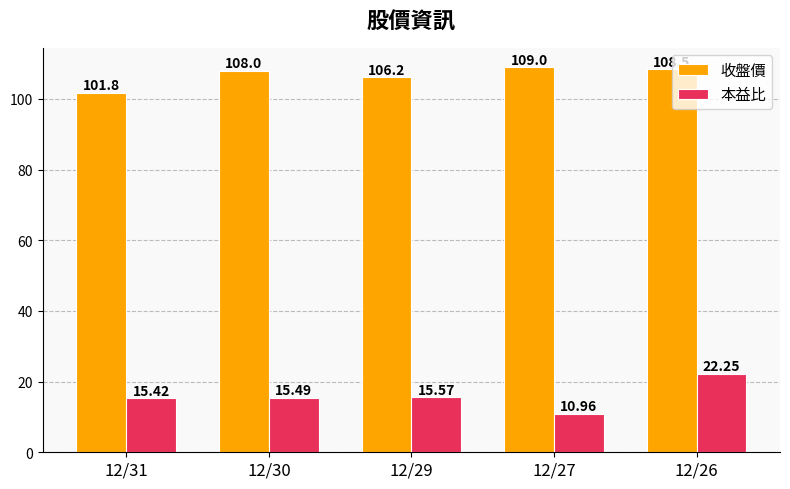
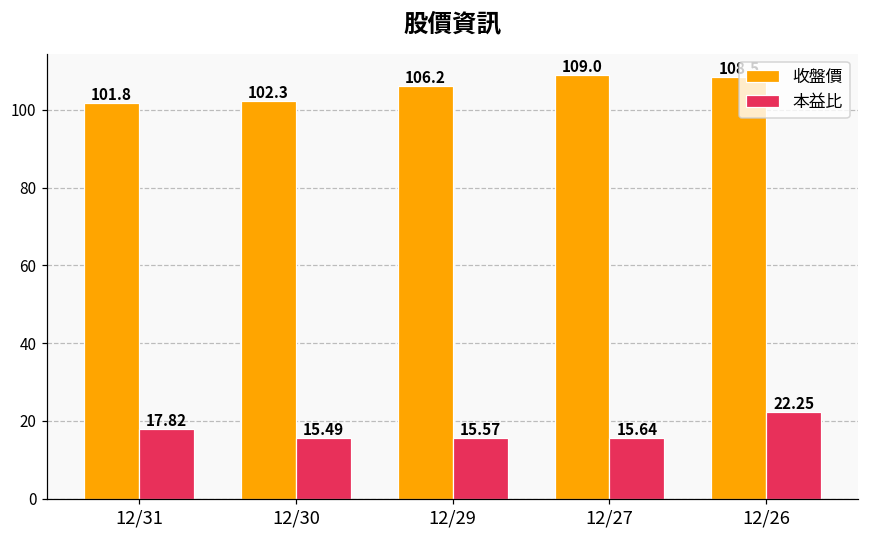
本益比, 12/31: 15.42 -> 17.82
收盤價, 12/30: 108.0 -> 102.3
本益比, 12/27: 10.96 -> 15.64
